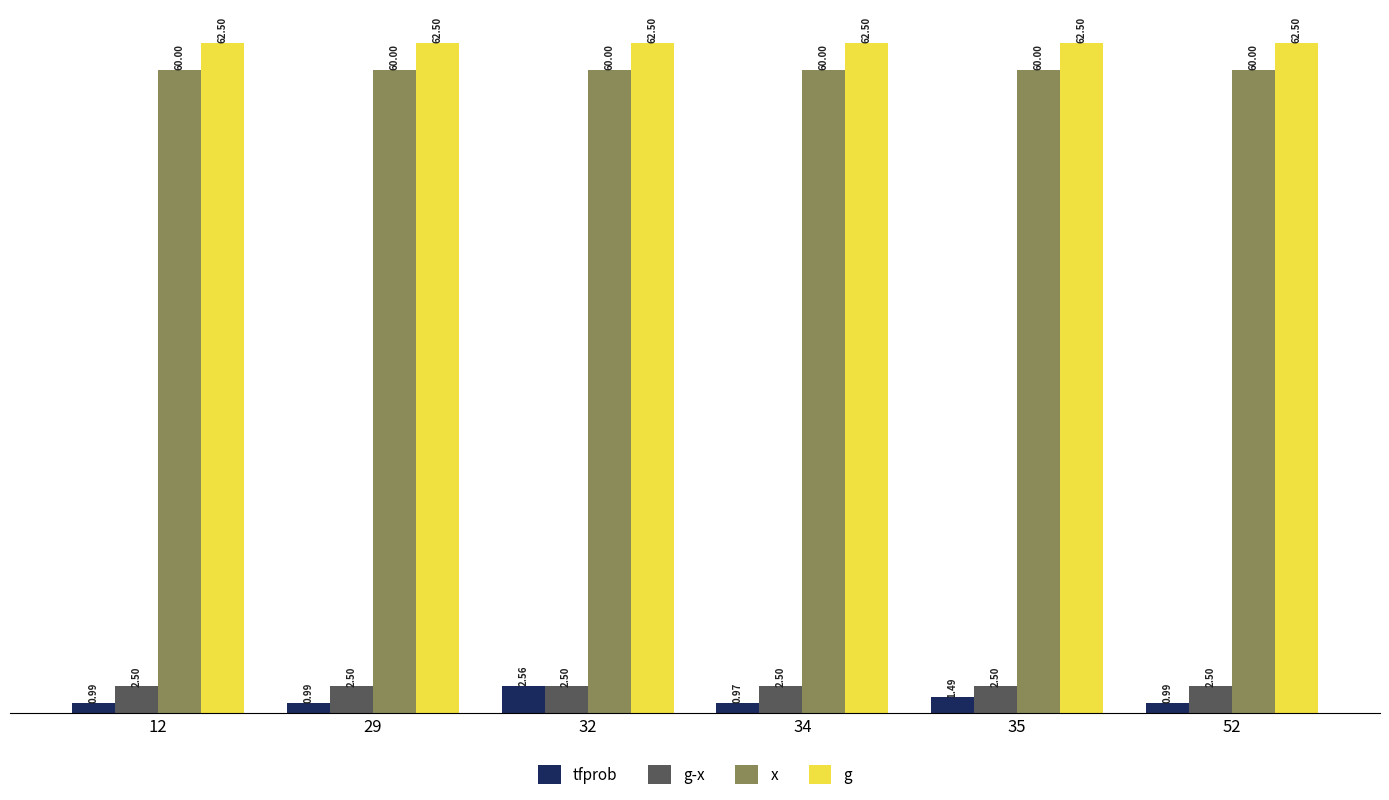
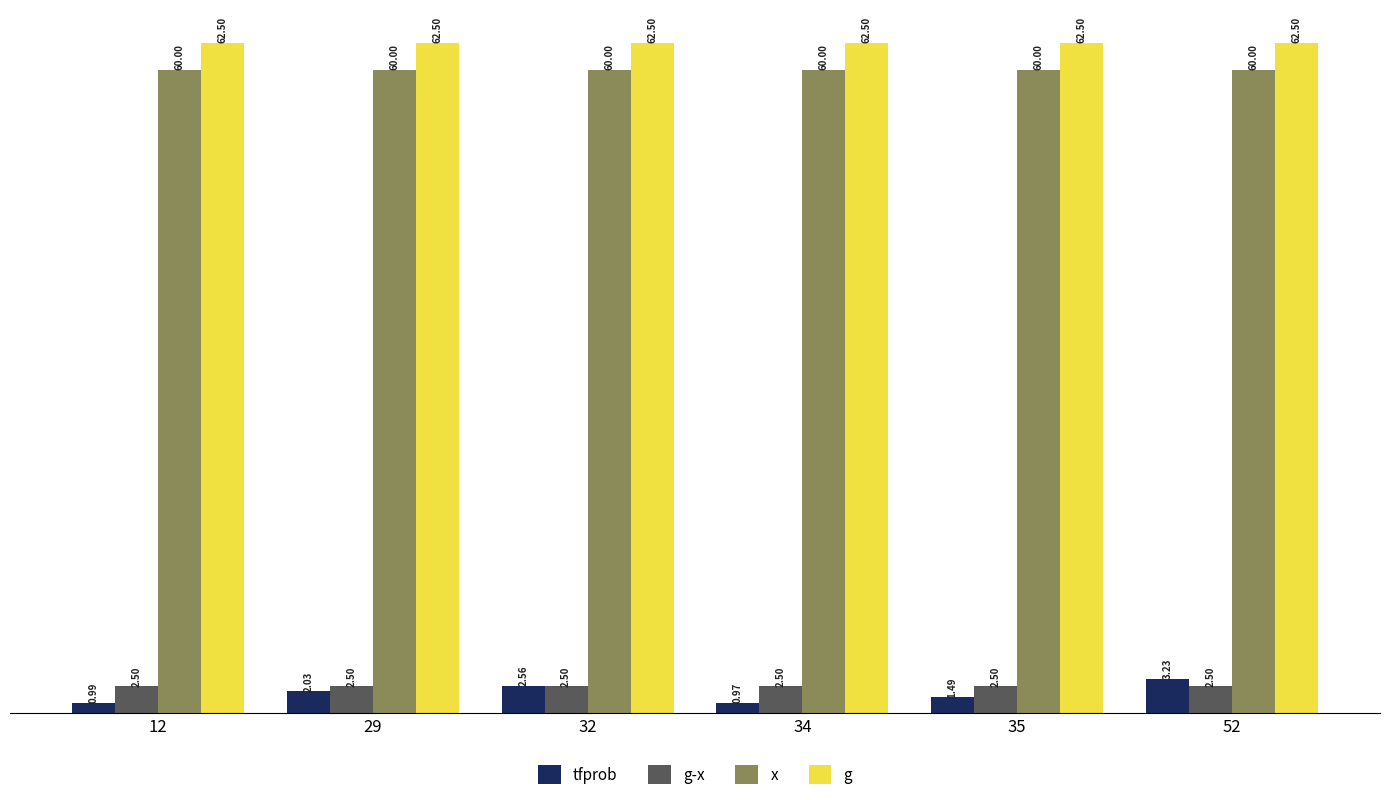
tfprob, 29: 0.99 -> 2.03
tfprob, 52: 0.99 -> 3.23
